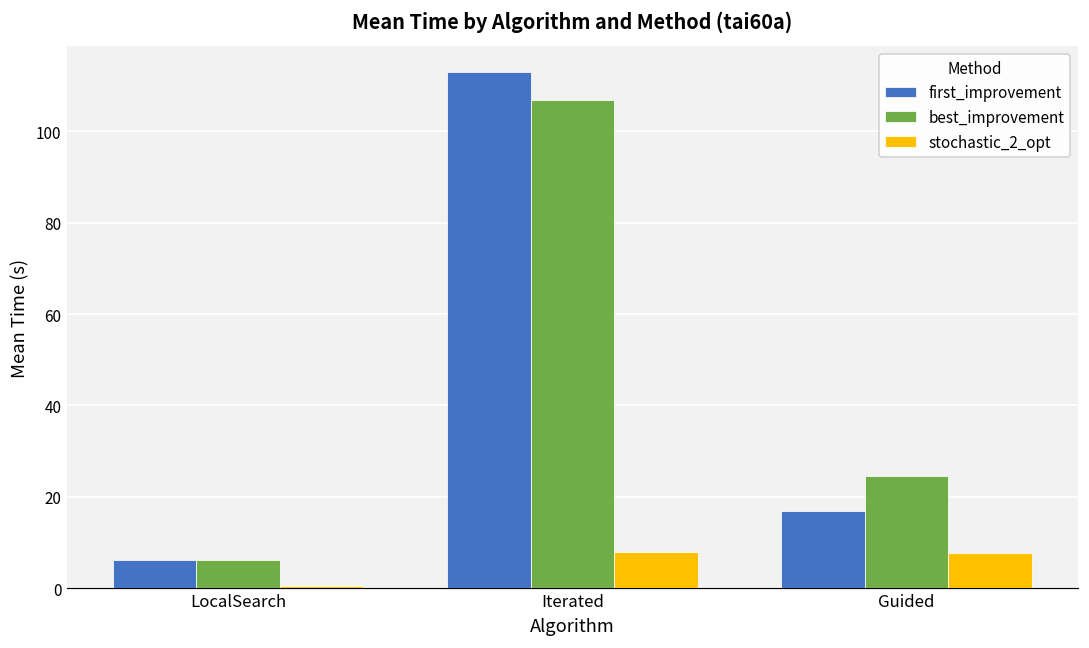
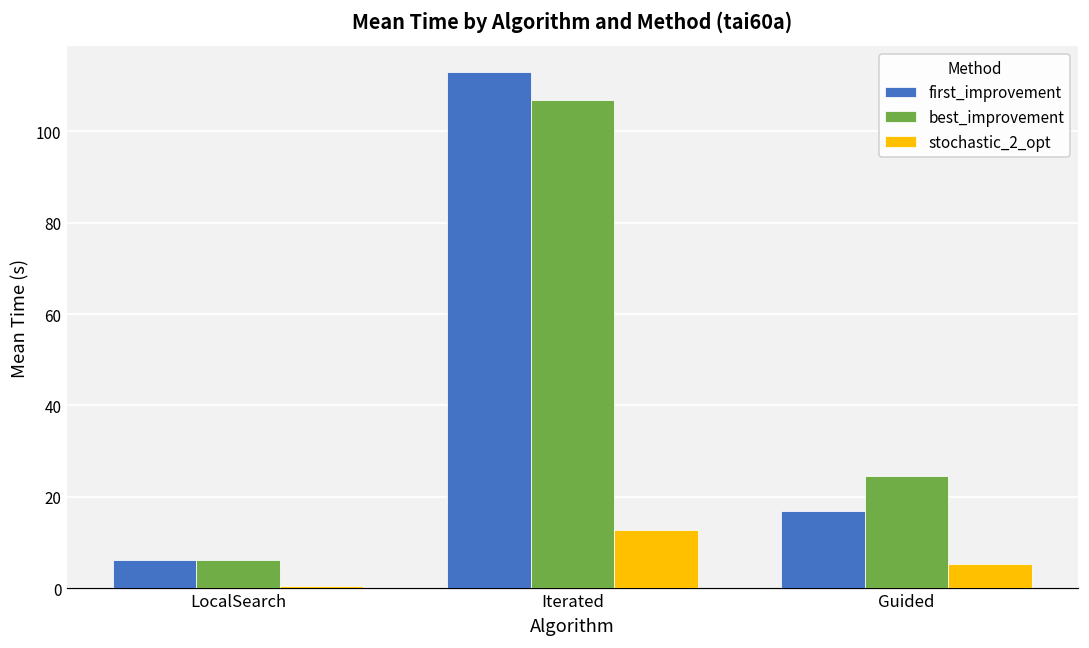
stochastic_2_opt, Iterated: 8 -> 13
stochastic_2_opt, Guided: 8 -> 5
